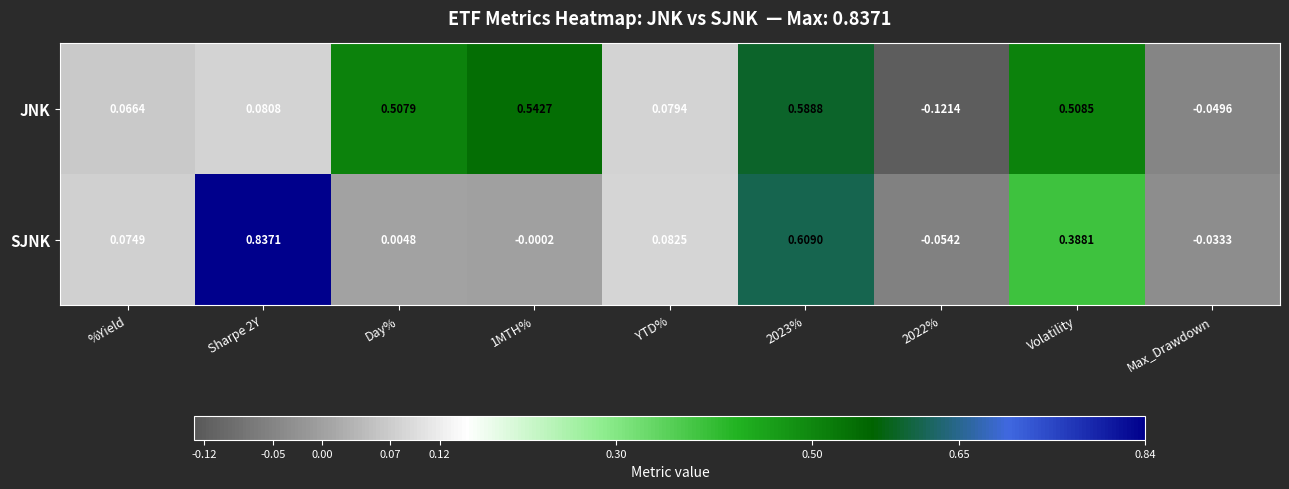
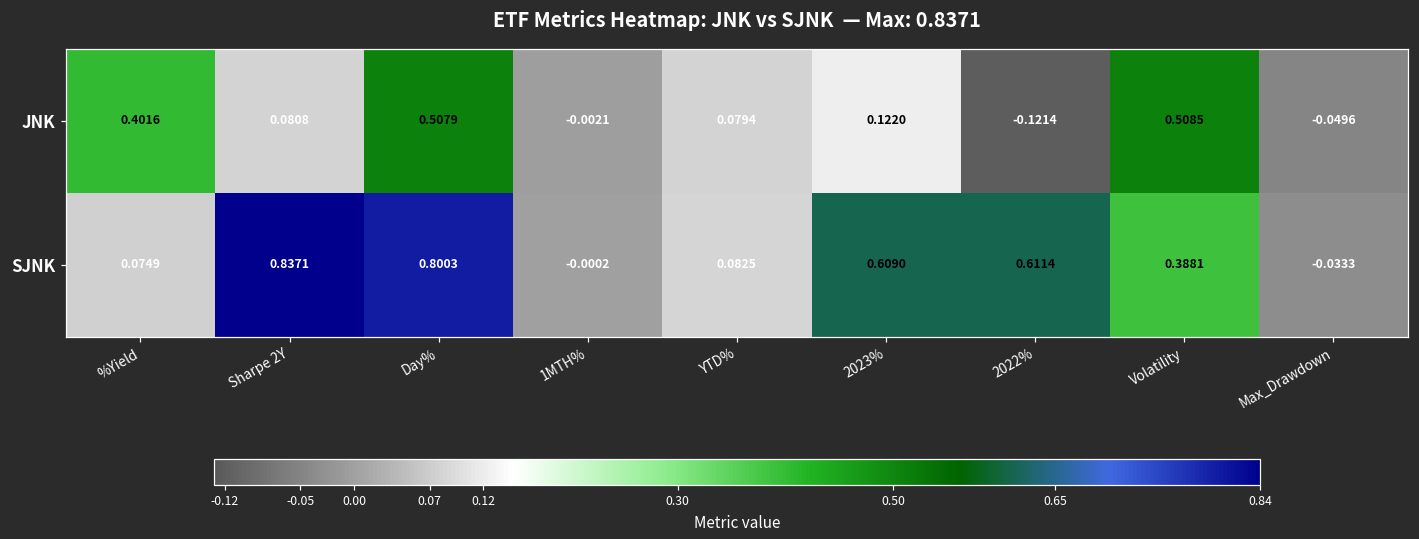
JNK, %Yield: 0.0664 -> 0.4016
JNK, 1MTH%: 0.5427 -> -0.0021
JNK, 2023%: 0.5888 -> 0.1220
SJNK, Day%: 0.0048 -> 0.8003
SJNK, 2022%: -0.0542 -> 0.6114
